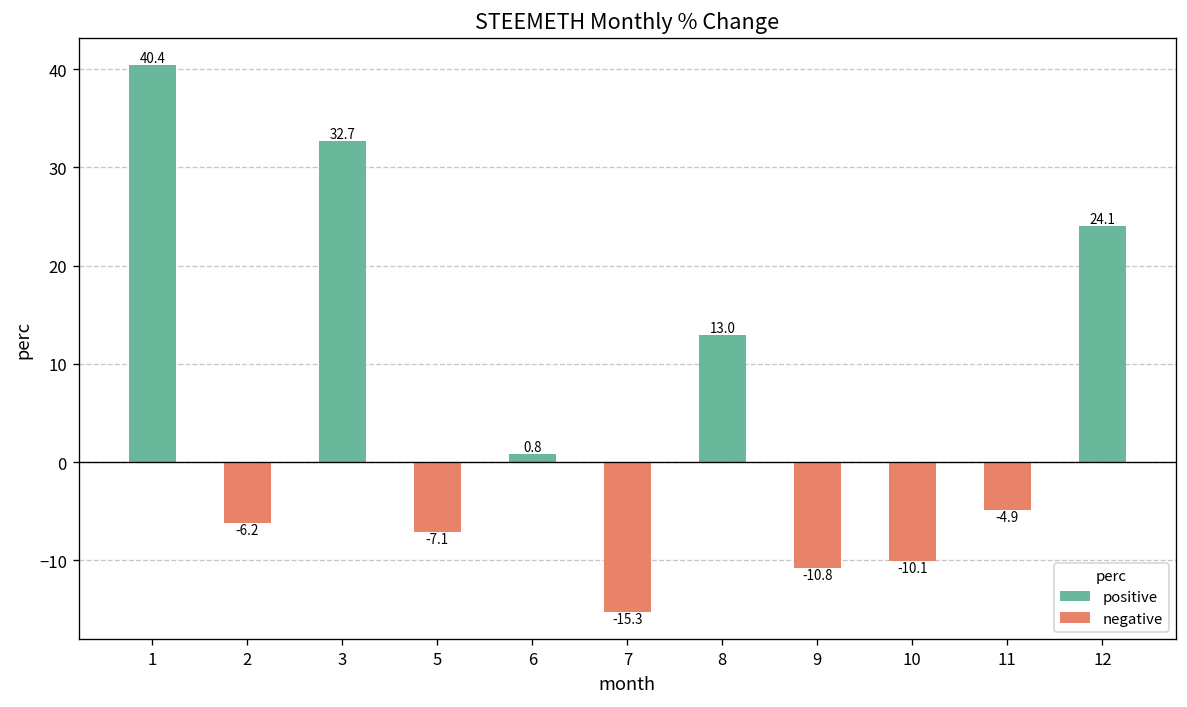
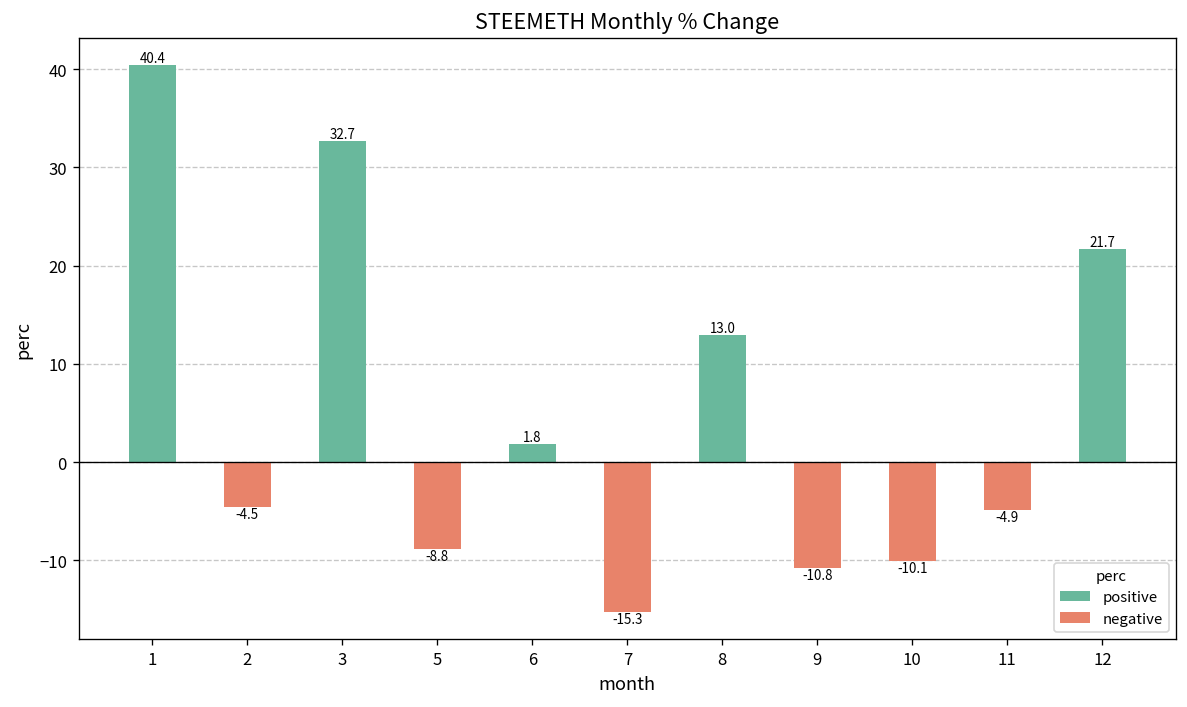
2: -6.2 -> -4.5
5: -7.1 -> -8.8
6: 0.8 -> 1.8
12: 24.1 -> 21.7
